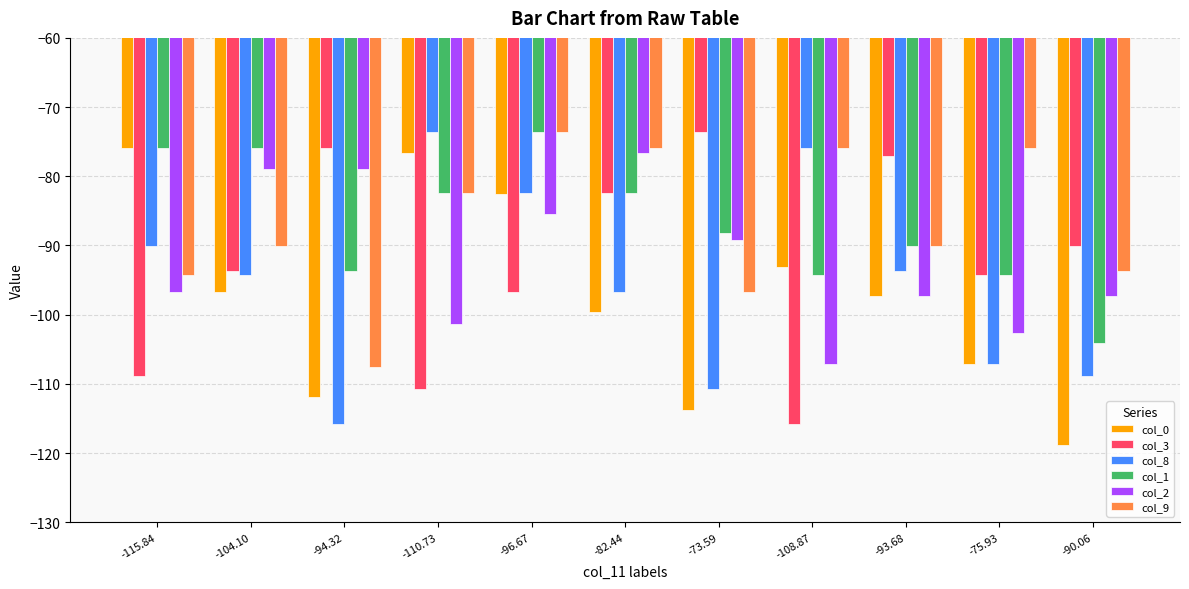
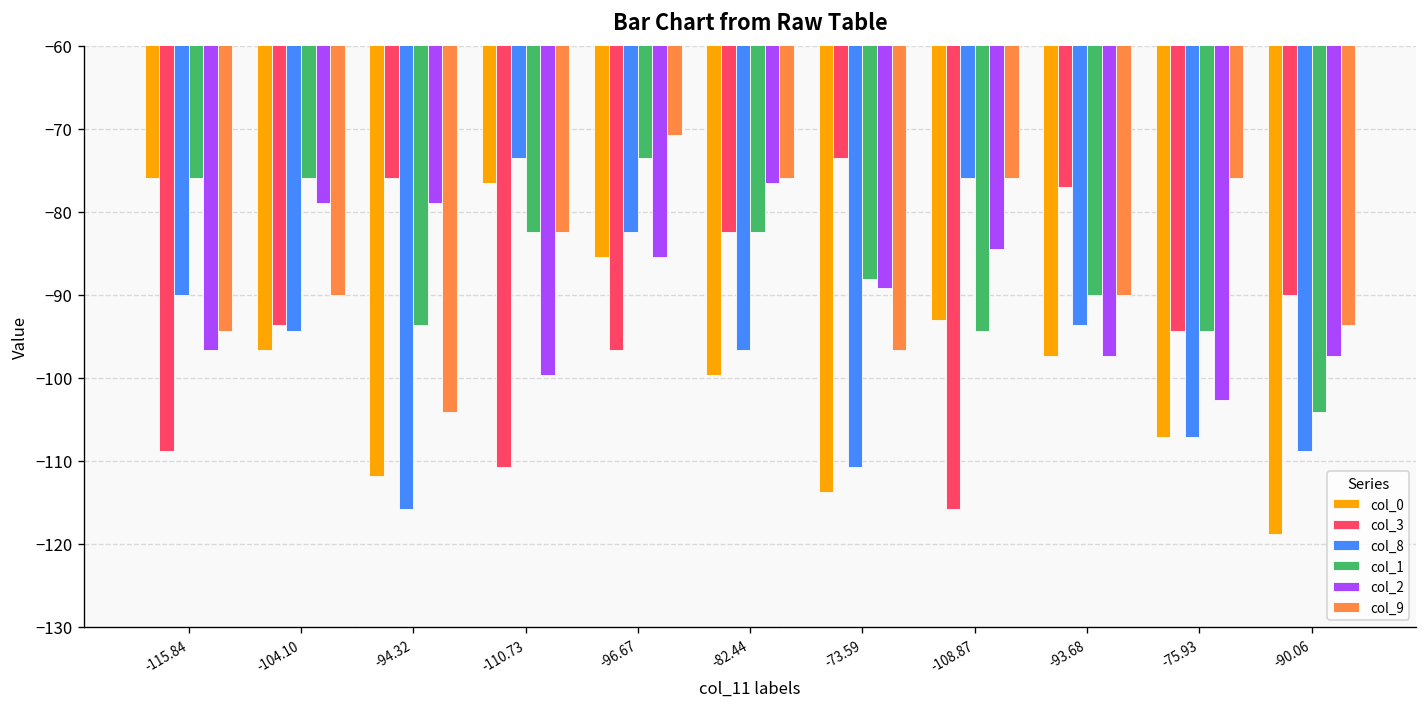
col_9, -94.32: -108 -> -104
col_2, -110.73: -101 -> -100
col_0, -96.67: -83 -> -85
col_9, -96.67: -74 -> -71
col_2, -108.87: -107 -> -85
